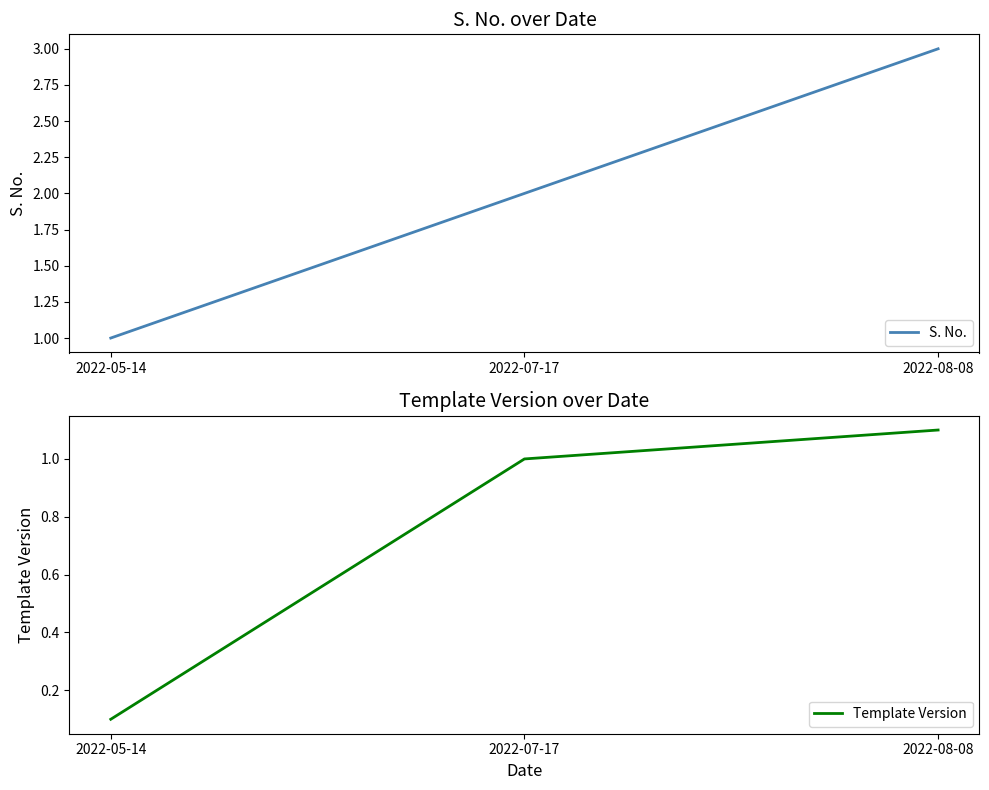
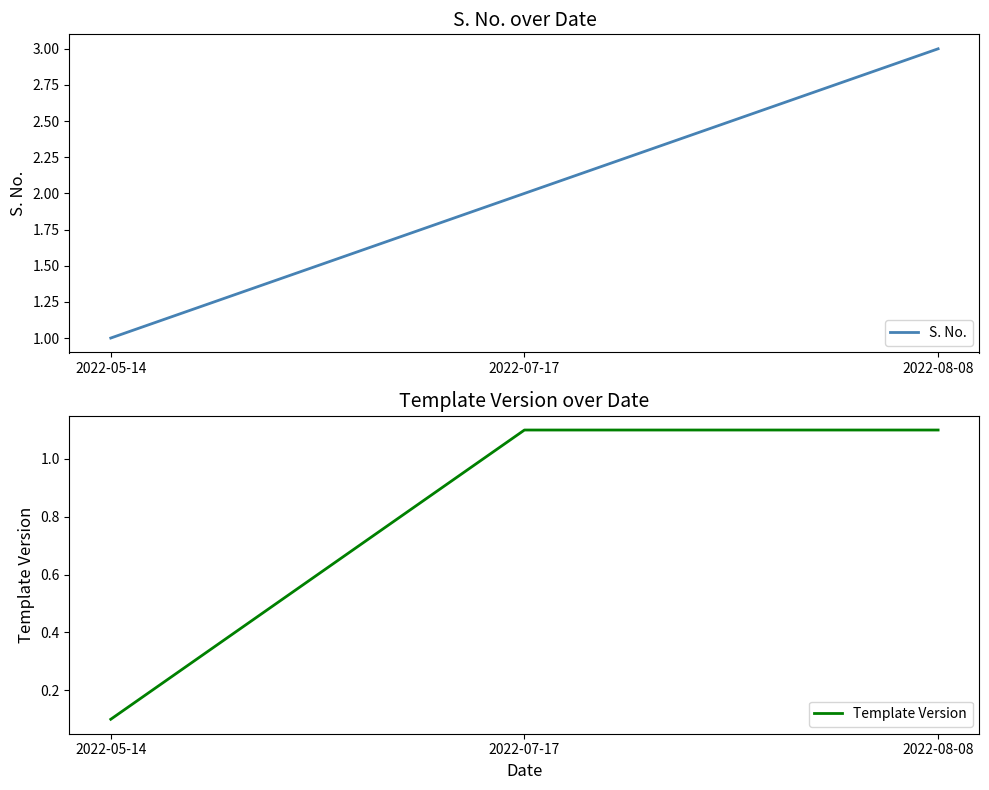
Template Version over Date, 2022-07-17: 1.0 -> 1.1
